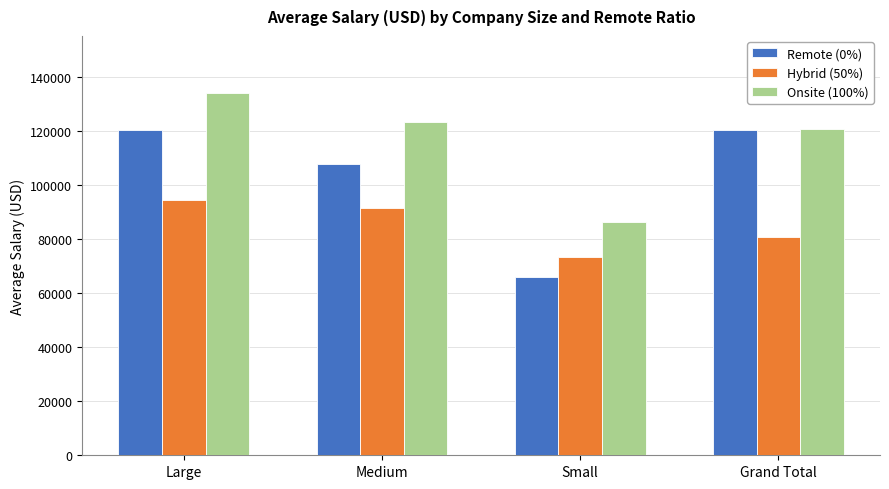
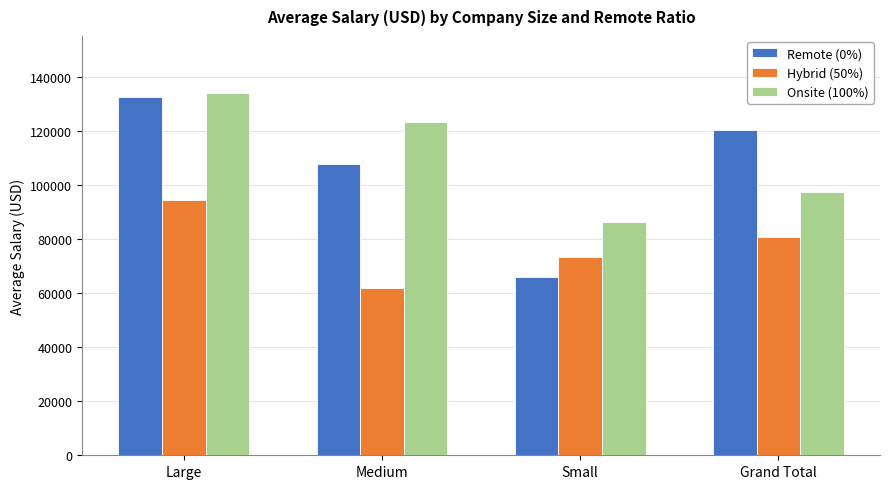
Remote (0%), Large: 120000 -> 132000
Hybrid (50%), Medium: 91000 -> 62000
Onsite (100%), Grand Total: 121000 -> 97000
